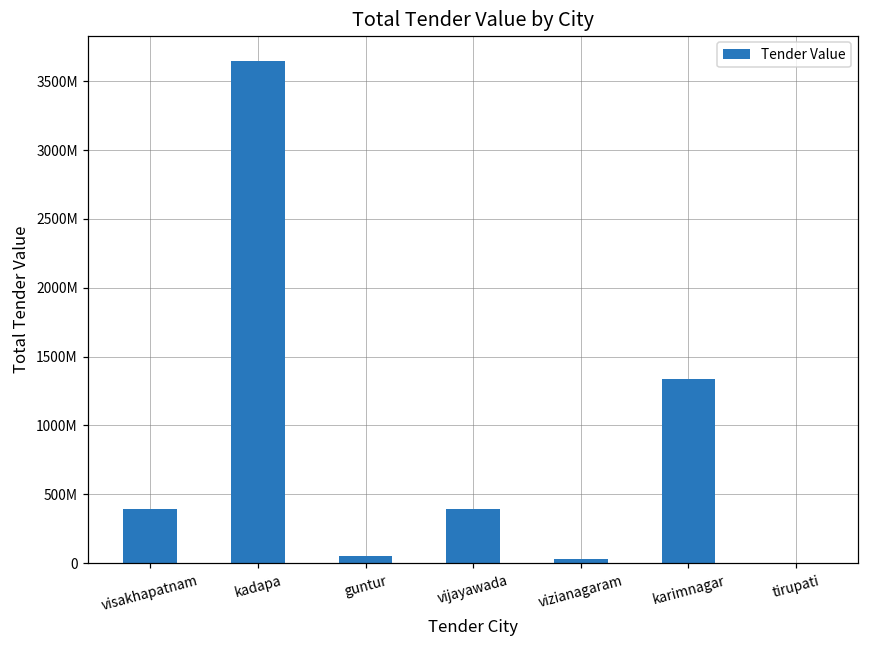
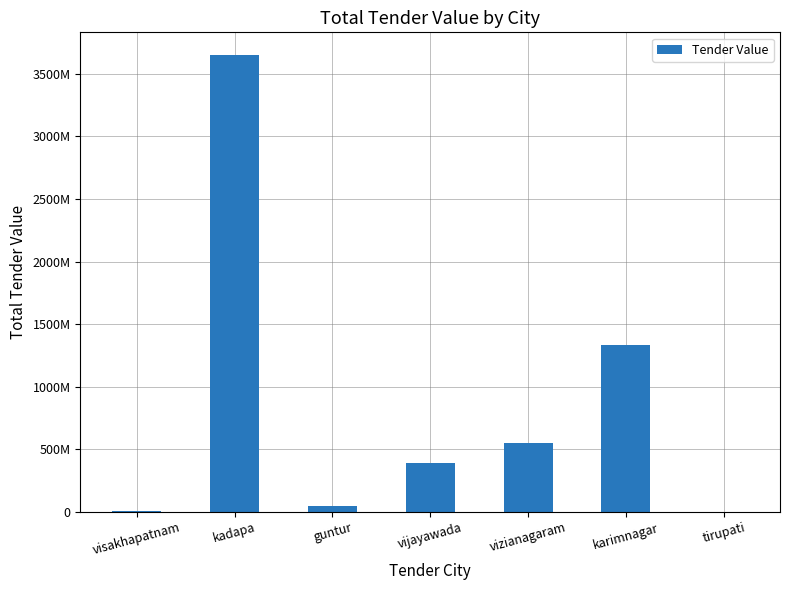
visakhapatnam: 390000000 -> 0
vizianagaram: 30000000 -> 550000000
